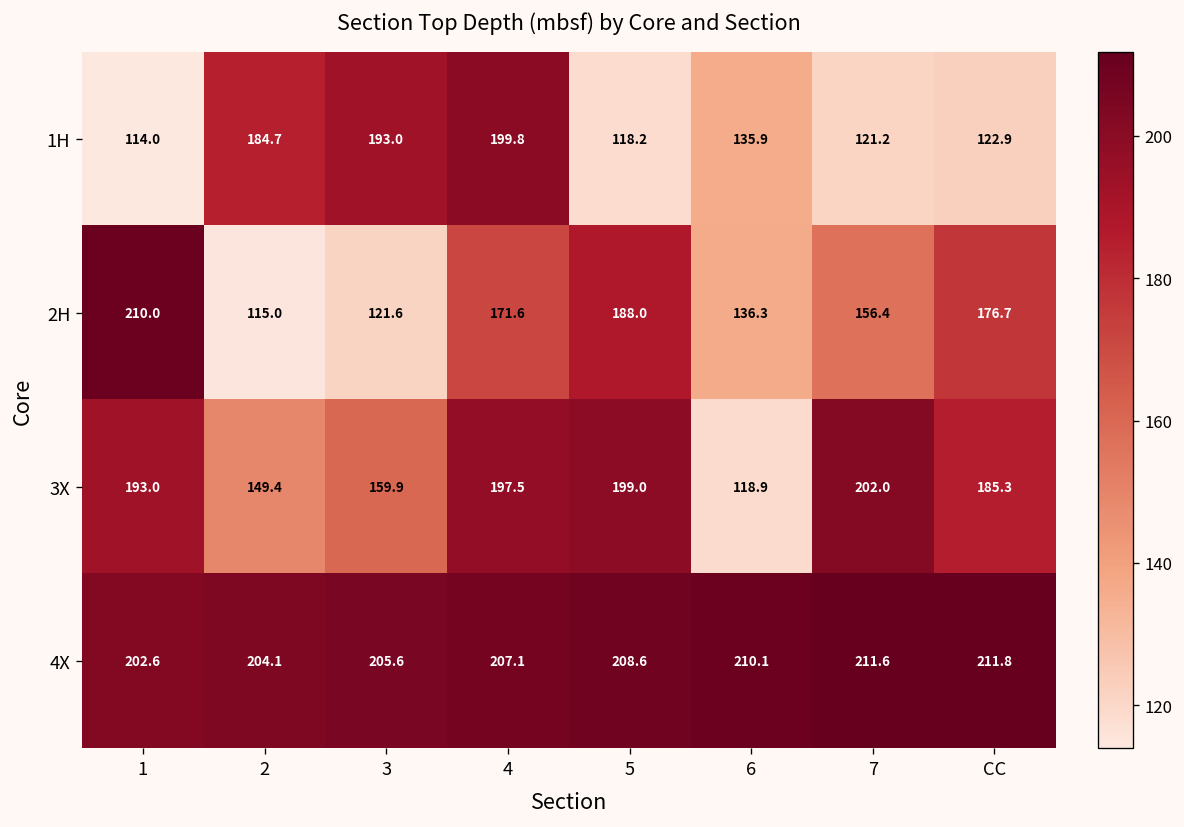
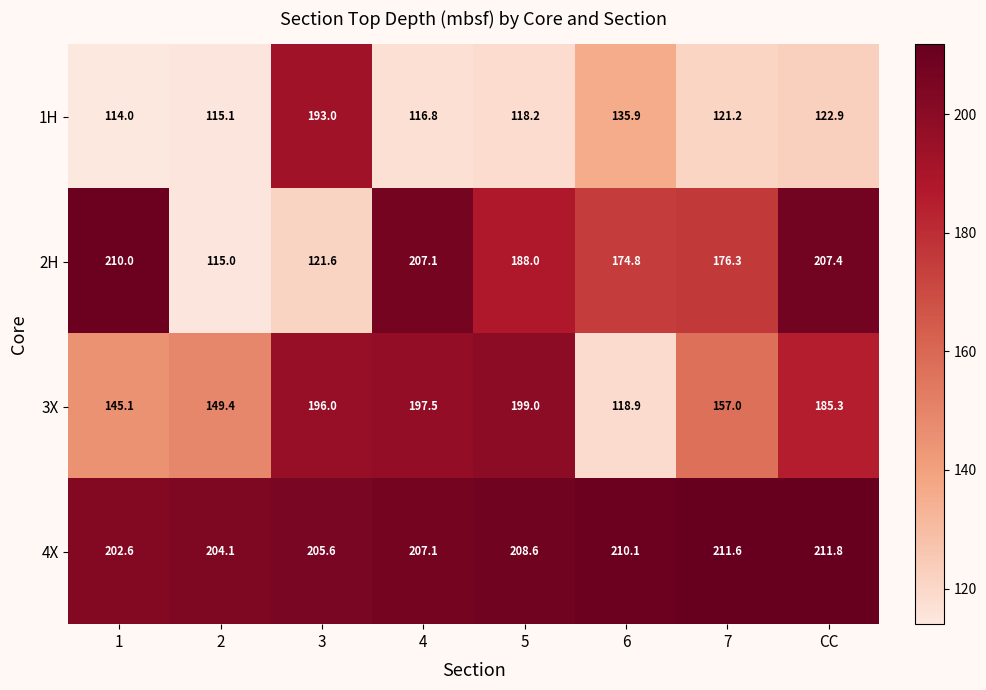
1H, 2: 184.7 -> 115.1
1H, 4: 199.8 -> 116.8
2H, 4: 171.6 -> 207.1
2H, 6: 136.3 -> 174.8
2H, 7: 156.4 -> 176.3
2H, CC: 176.7 -> 207.4
3X, 1: 193.0 -> 145.1
3X, 3: 159.9 -> 196.0
3X, 7: 202.0 -> 157.0
